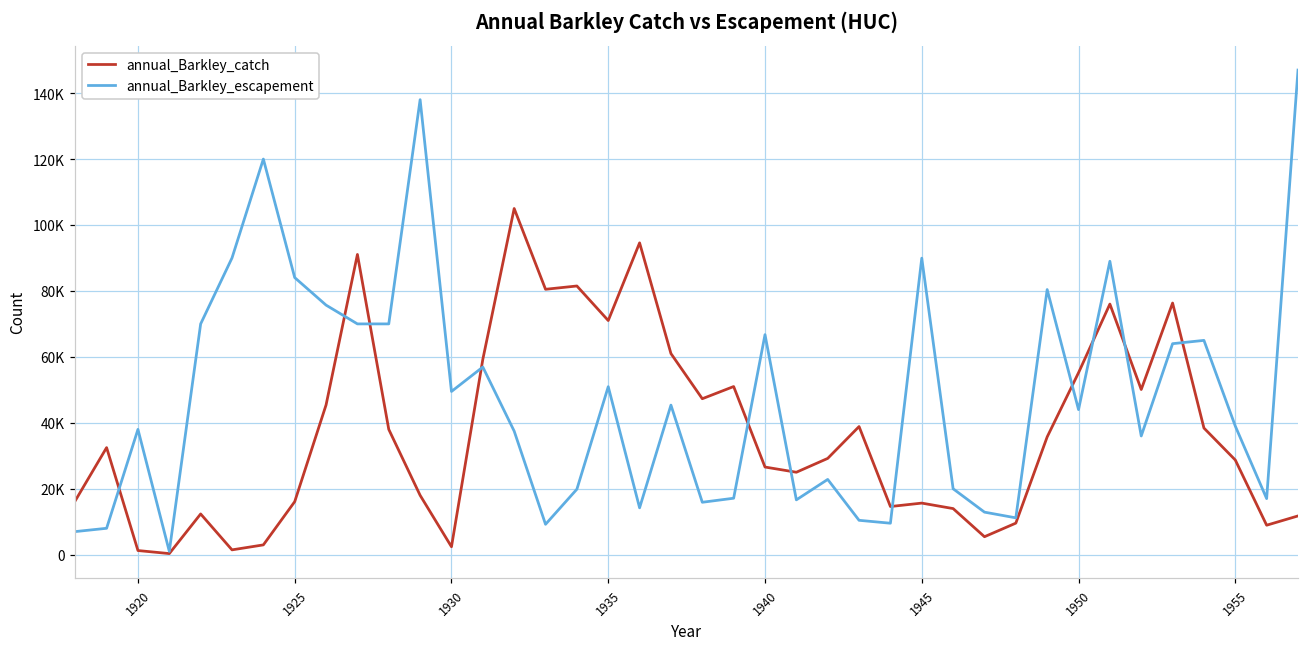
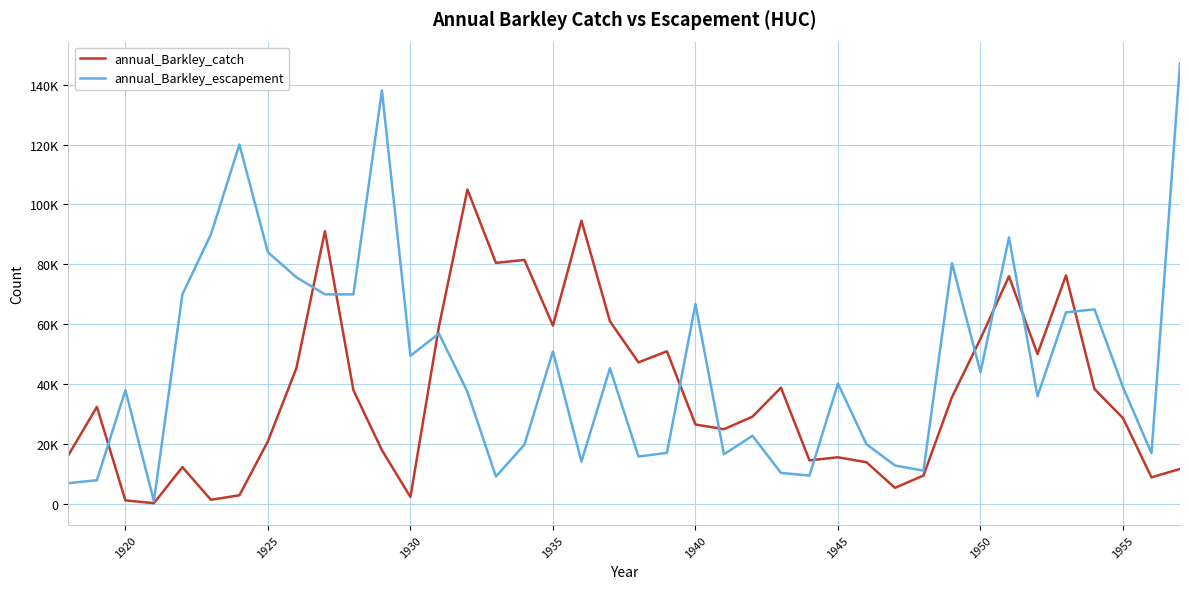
annual_Barkley_catch, 1925: 16000 -> 21000
annual_Barkley_catch, 1935: 71000 -> 60000
annual_Barkley_escapement, 1945: 90000 -> 40000
